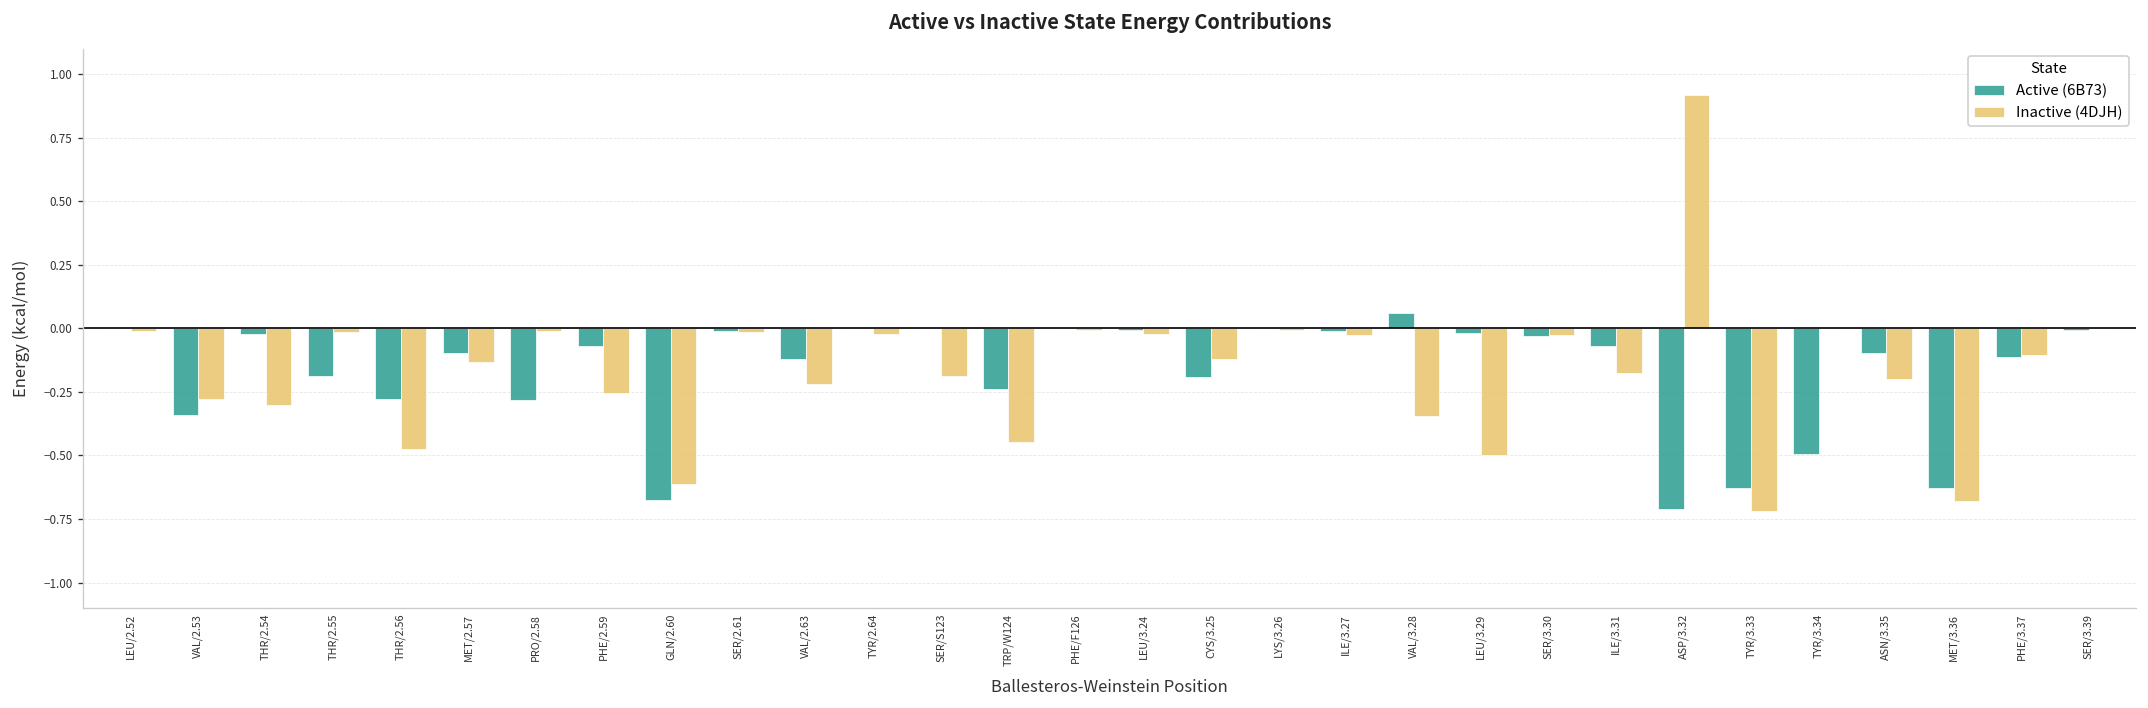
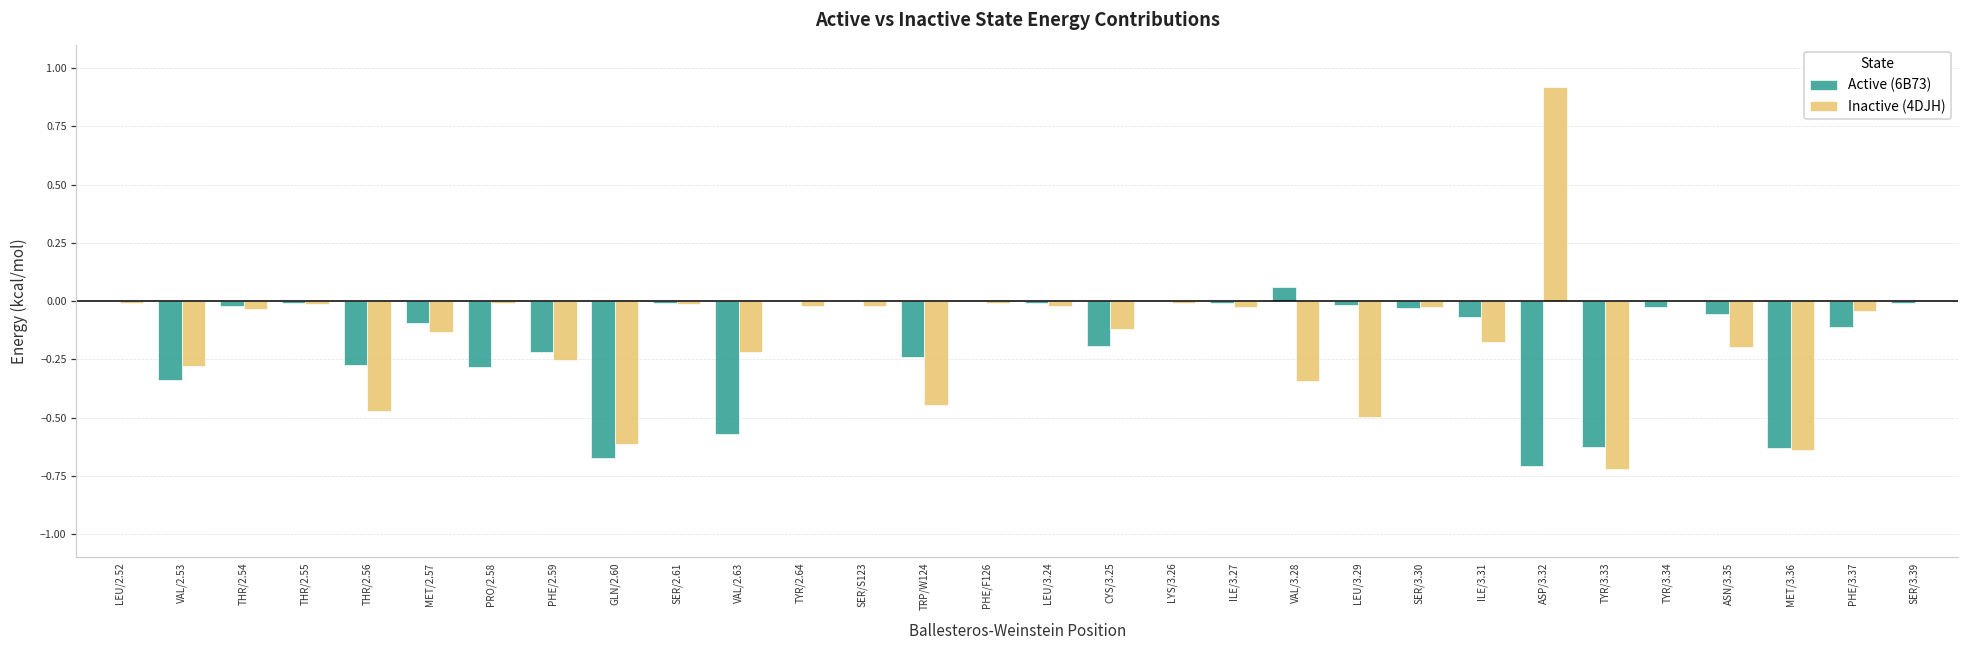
Inactive (4DJH), THR/2.54: -0.30 -> -0.03
Active (6B73), THR/2.55: -0.19 -> -0.01
Active (6B73), PHE/2.59: -0.07 -> -0.22
Active (6B73), VAL/2.63: -0.12 -> -0.57
Inactive (4DJH), SER/S123: -0.19 -> -0.02
Active (6B73), TYR/3.34: -0.49 -> -0.03
Active (6B73), ASN/3.35: -0.10 -> -0.05
Inactive (4DJH), MET/3.36: -0.68 -> -0.64
Inactive (4DJH), PHE/3.37: -0.10 -> -0.04
